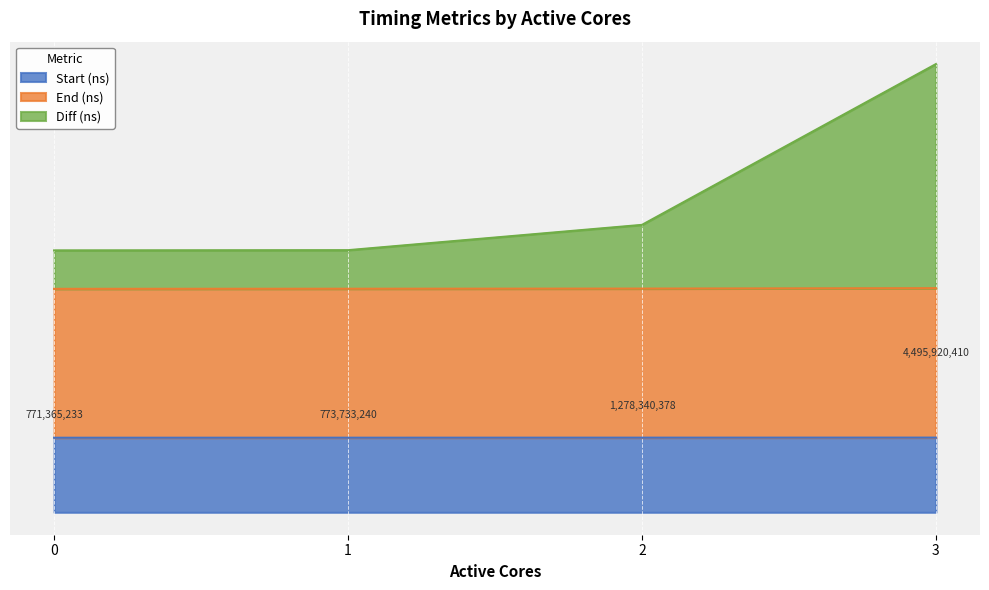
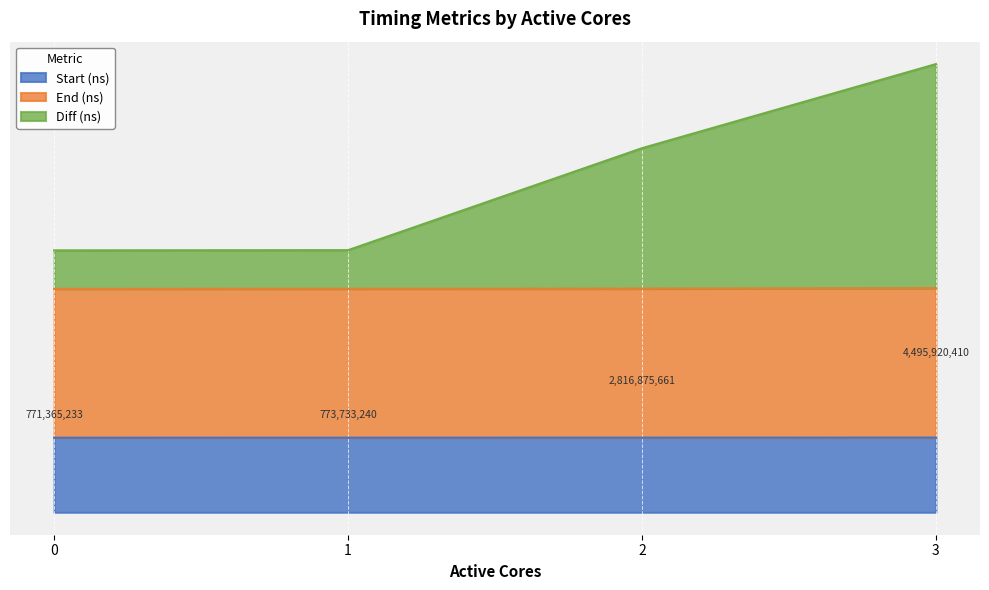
Diff (ns), 2: 1,278,340,378 -> 2,816,875,661
